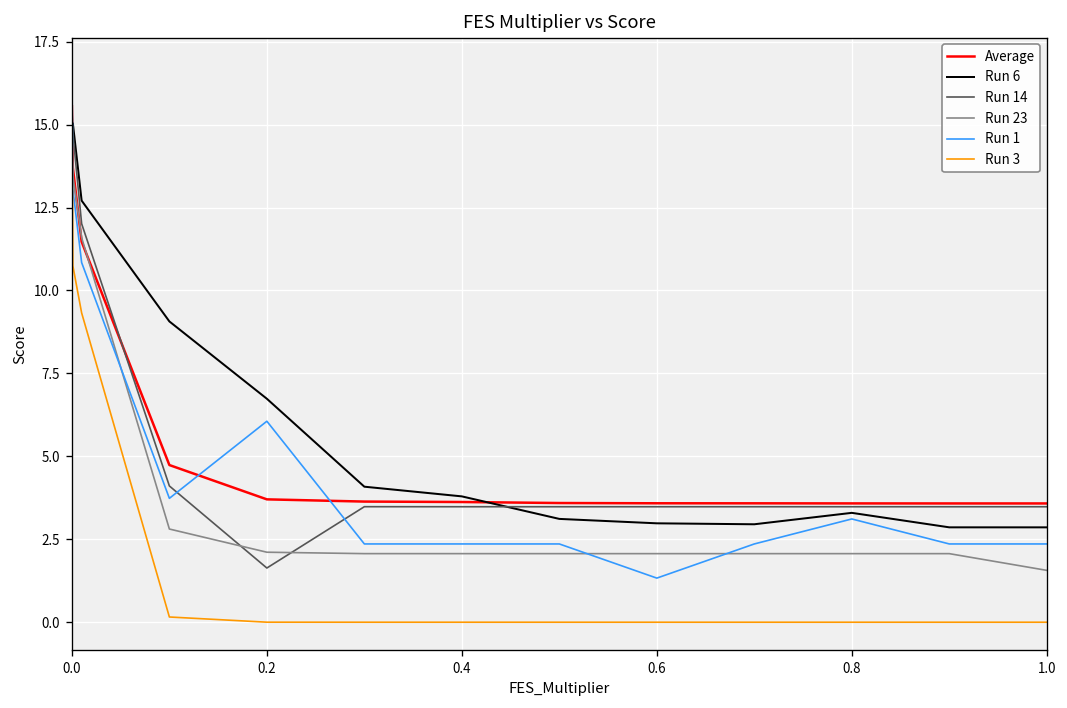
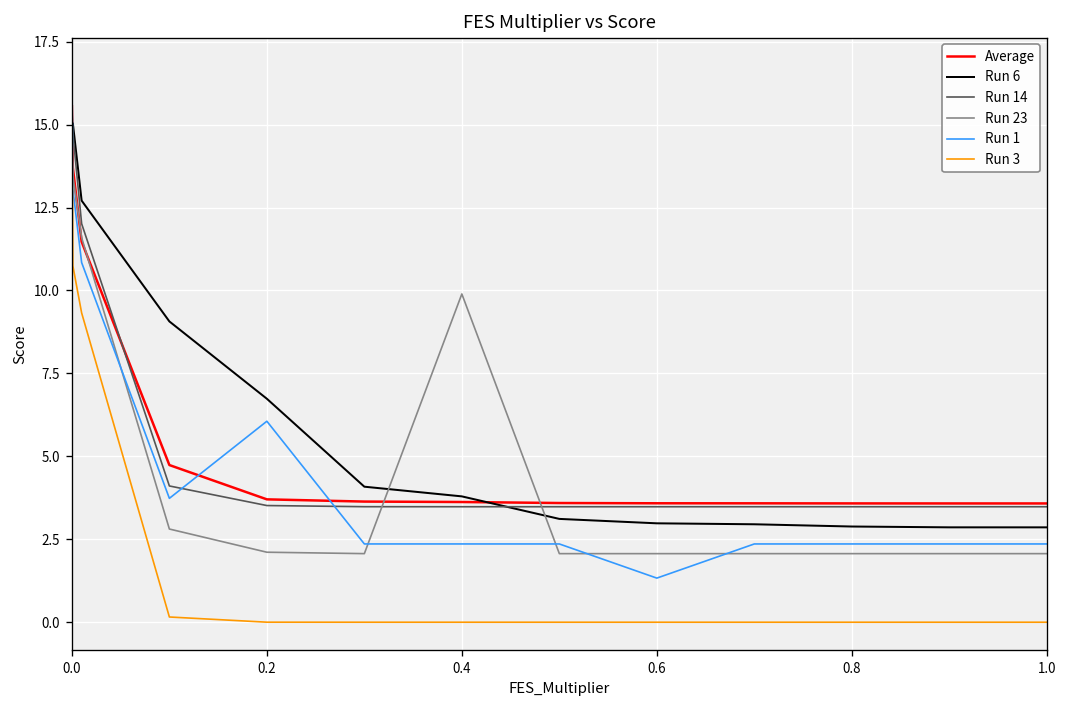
Run 14, 0.2: 1.6 -> 3.5
Run 23, 0.4: 2.1 -> 9.9
Run 6, 0.8: 3.3 -> 2.9
Run 1, 0.8: 3.1 -> 2.4
Run 23, 1.0: 1.6 -> 2.1
